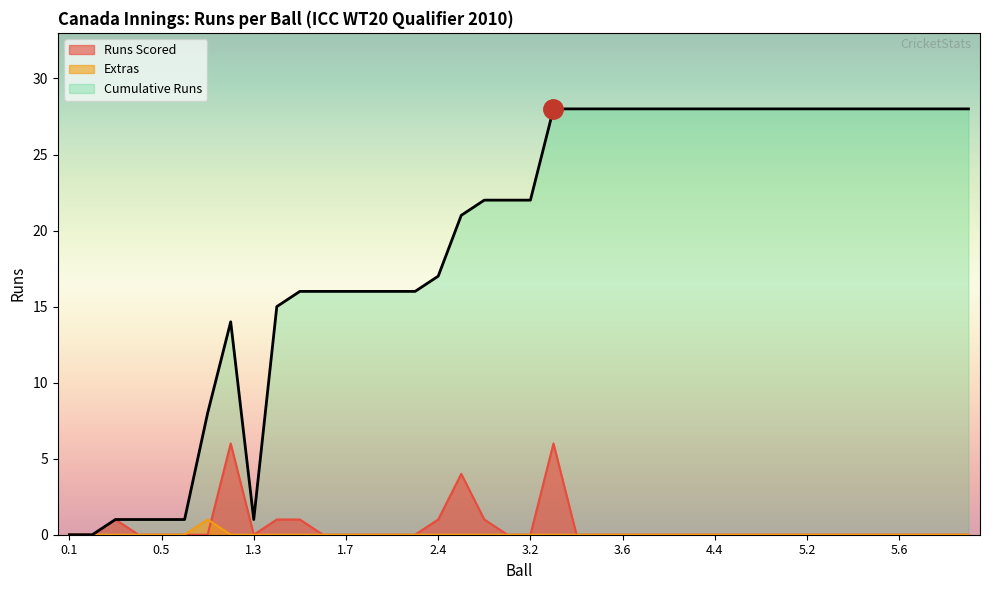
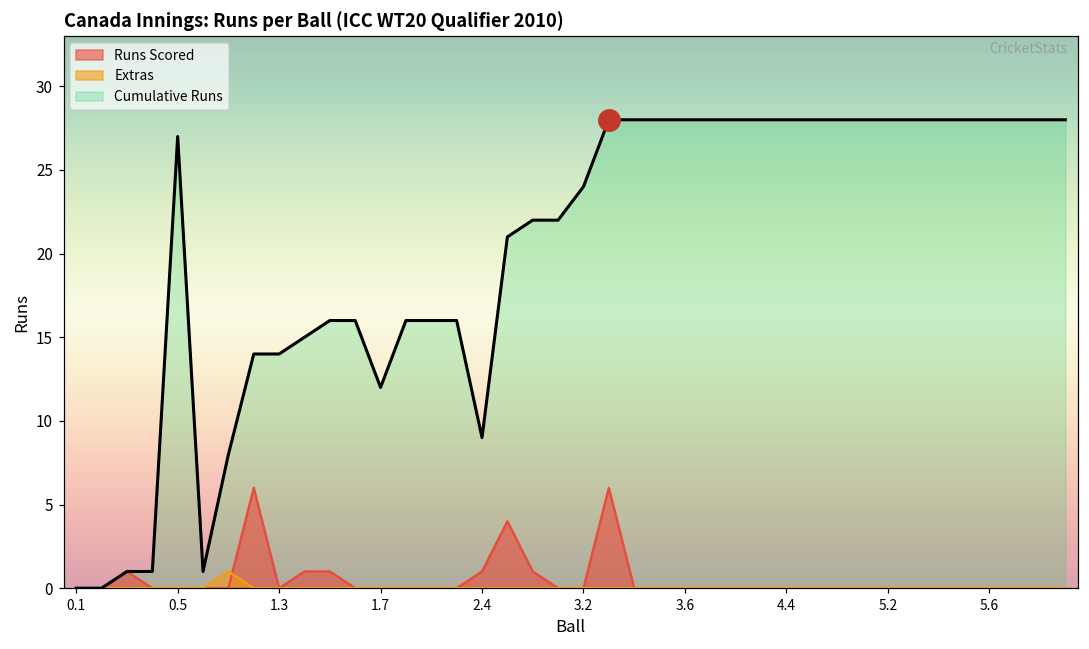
Cumulative Runs, 0.5: 1 -> 27
Cumulative Runs, 1.3: 1 -> 14
Cumulative Runs, 1.7: 16 -> 12
Cumulative Runs, 2.4: 17 -> 9
Cumulative Runs, 3.2: 22 -> 24
